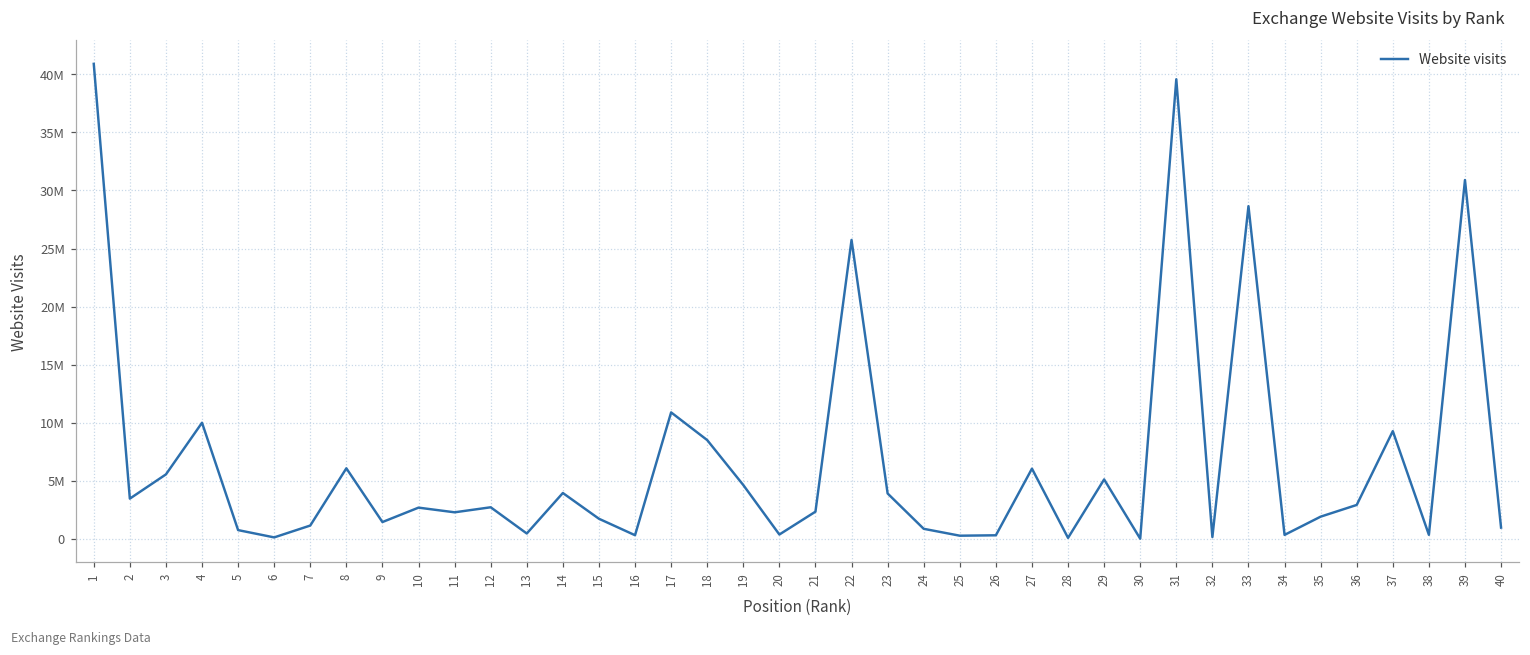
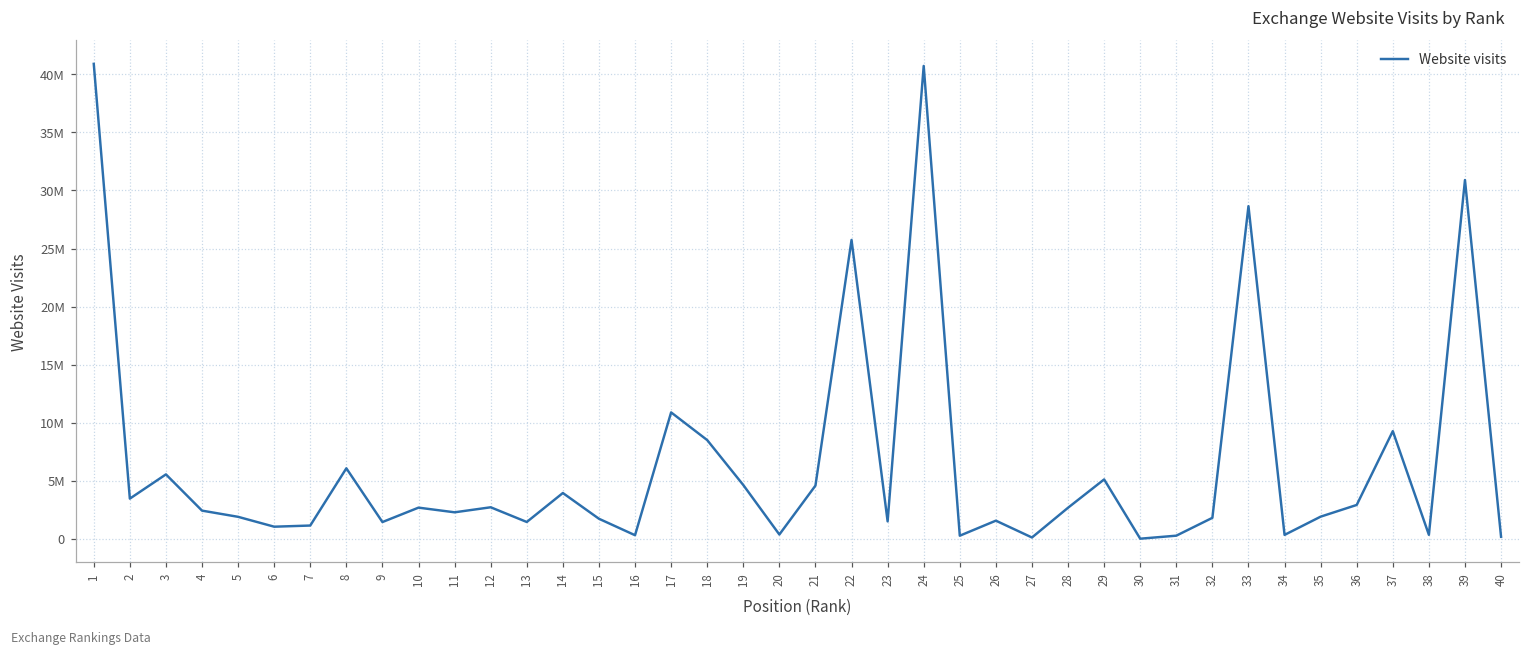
4: 10000000 -> 2400000
5: 700000 -> 1900000
6: 100000 -> 1000000
13: 400000 -> 1400000
21: 2300000 -> 4600000
23: 3900000 -> 1500000
24: 900000 -> 40700000
26: 300000 -> 1600000
27: 6000000 -> 100000
28: 100000 -> 2700000
31: 39600000 -> 300000
32: 100000 -> 1800000
40: 1000000 -> 200000
